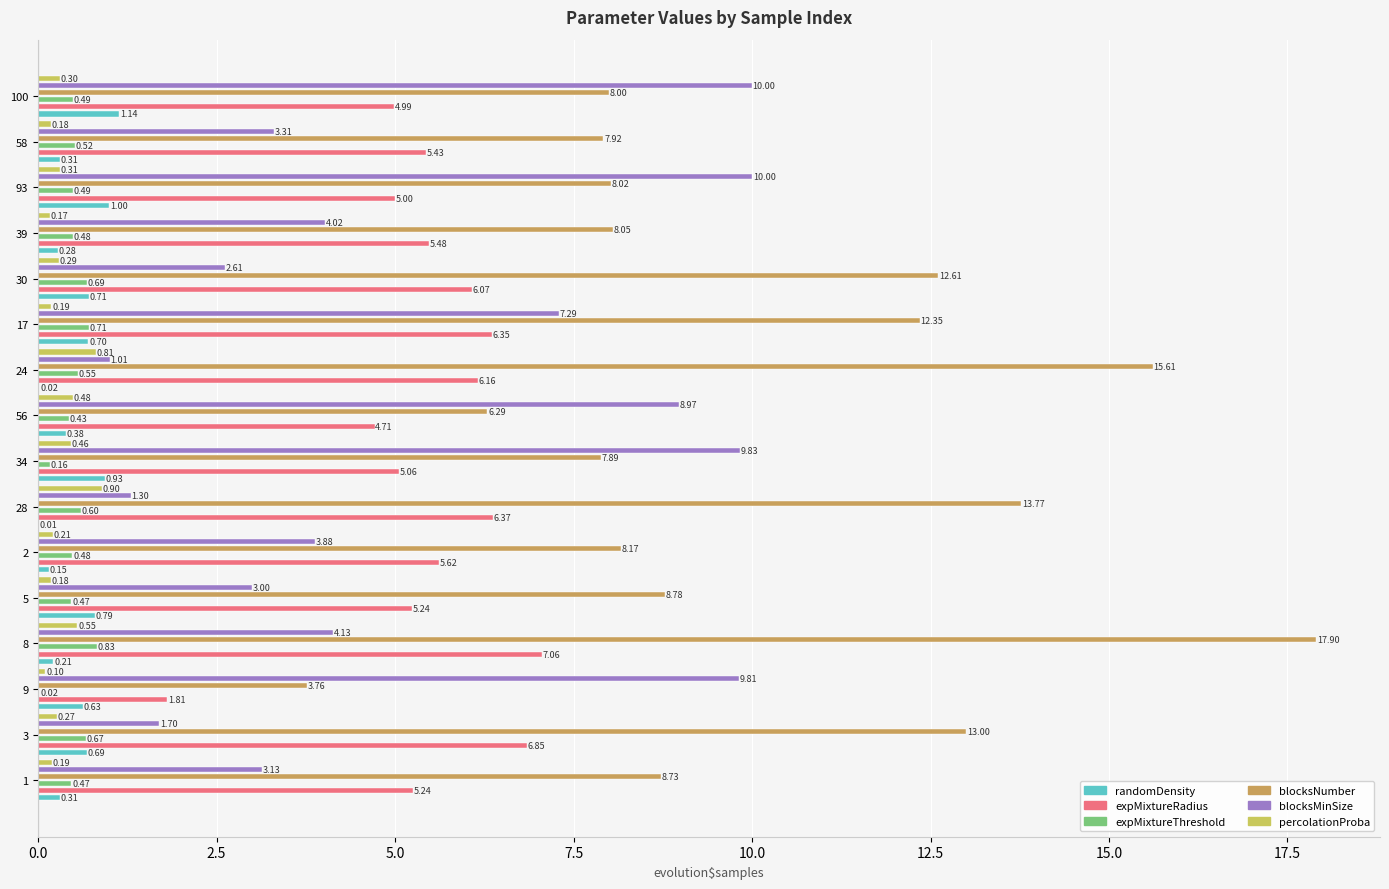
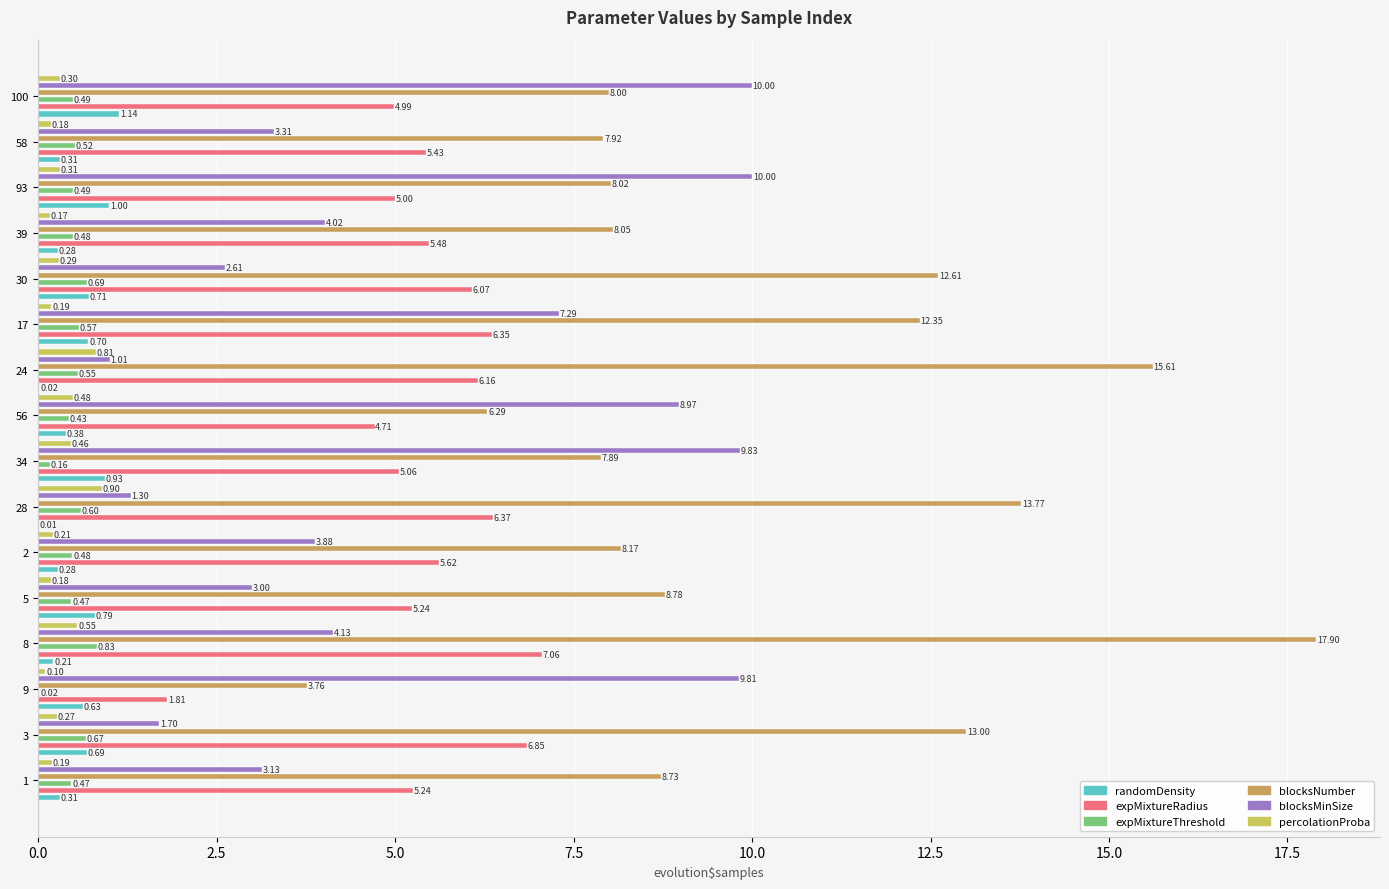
expMixtureThreshold, 17: 0.71 -> 0.57
randomDensity, 2: 0.15 -> 0.28
